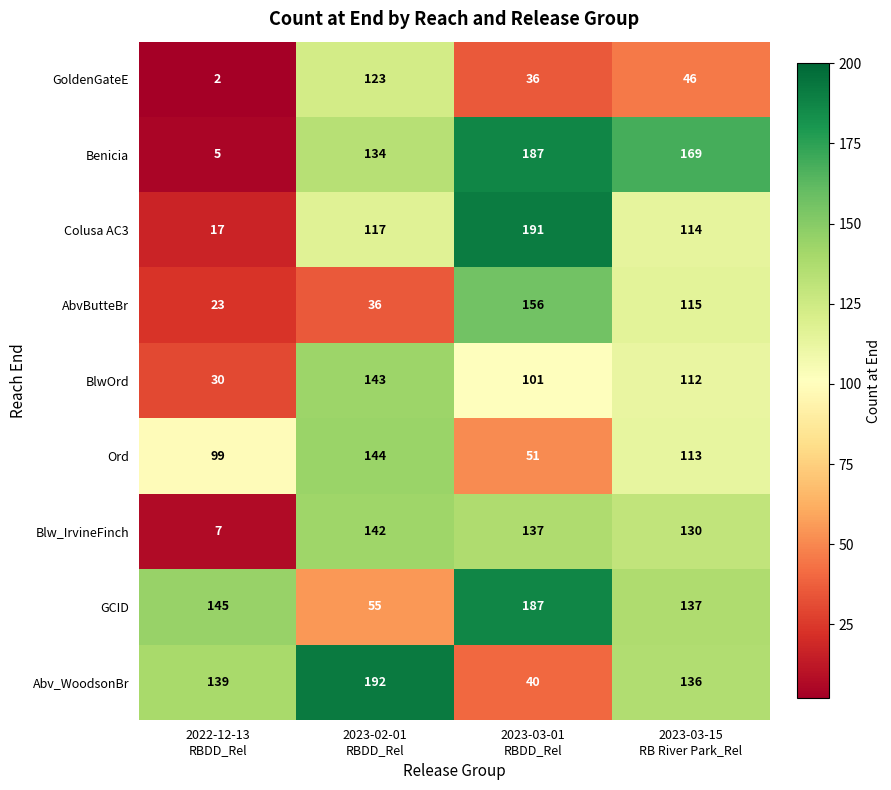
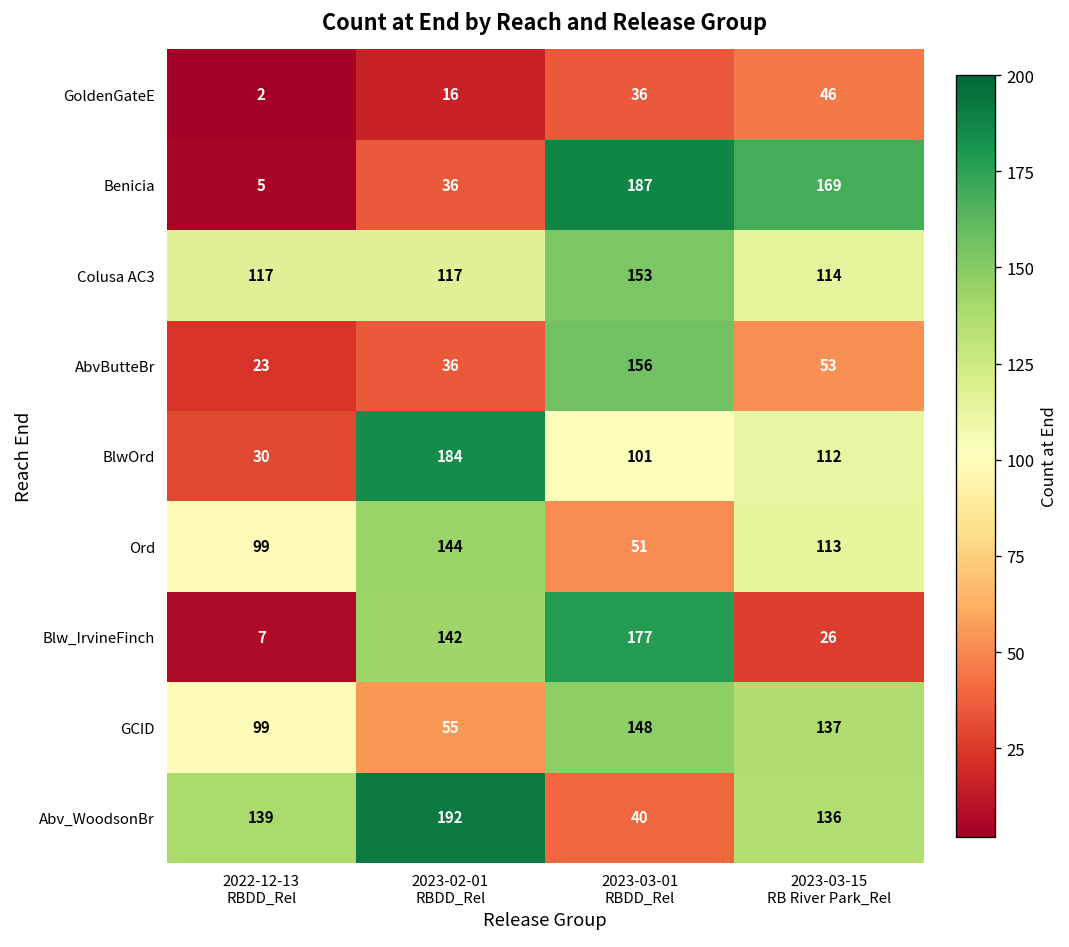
GoldenGateE, 2023-02-01 RBDD_Rel: 123 -> 16
Benicia, 2023-02-01 RBDD_Rel: 134 -> 36
Colusa AC3, 2022-12-13 RBDD_Rel: 17 -> 117
Colusa AC3, 2023-03-01 RBDD_Rel: 191 -> 153
AbvButteBr, 2023-03-15 RB River Park_Rel: 115 -> 53
BlwOrd, 2023-02-01 RBDD_Rel: 143 -> 184
Blw_IrvineFinch, 2023-03-01 RBDD_Rel: 137 -> 177
Blw_IrvineFinch, 2023-03-15 RB River Park_Rel: 130 -> 26
GCID, 2022-12-13 RBDD_Rel: 145 -> 99
GCID, 2023-03-01 RBDD_Rel: 187 -> 148
